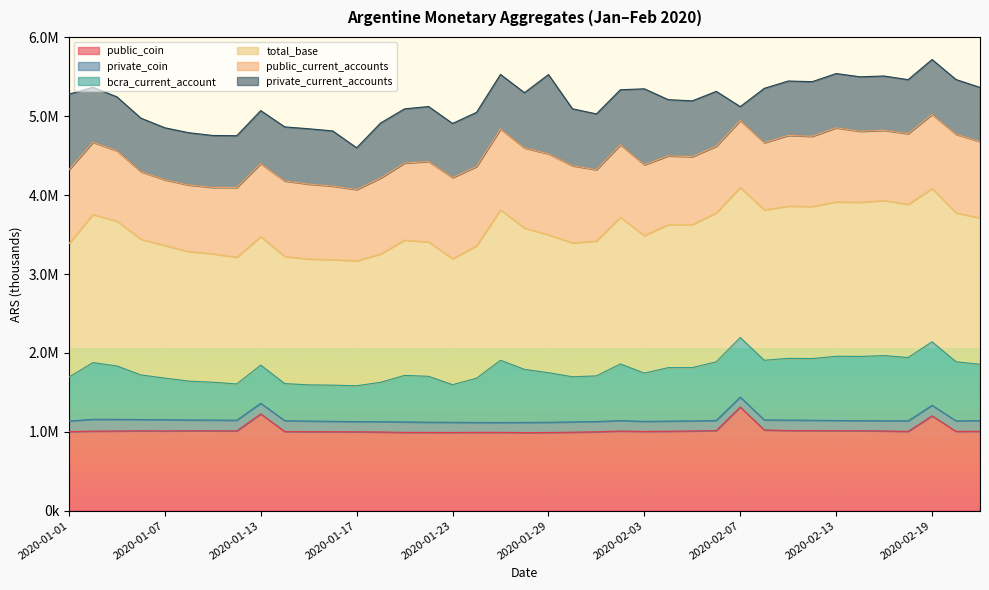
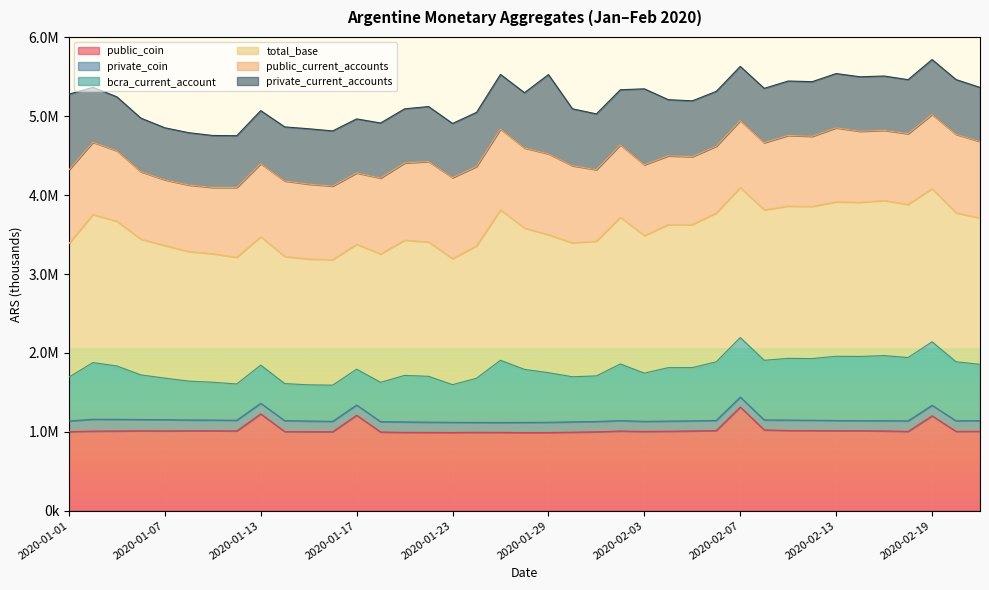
public_coin, 2020-01-17: 1000000 -> 1200000
private_current_accounts, 2020-01-17: 500000 -> 700000
private_current_accounts, 2020-02-07: 200000 -> 700000
